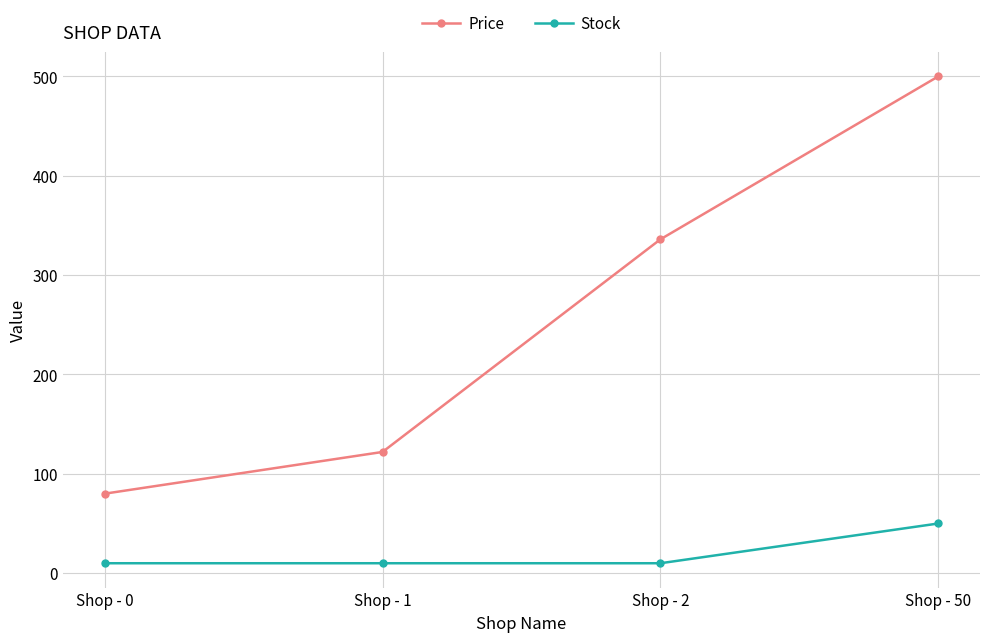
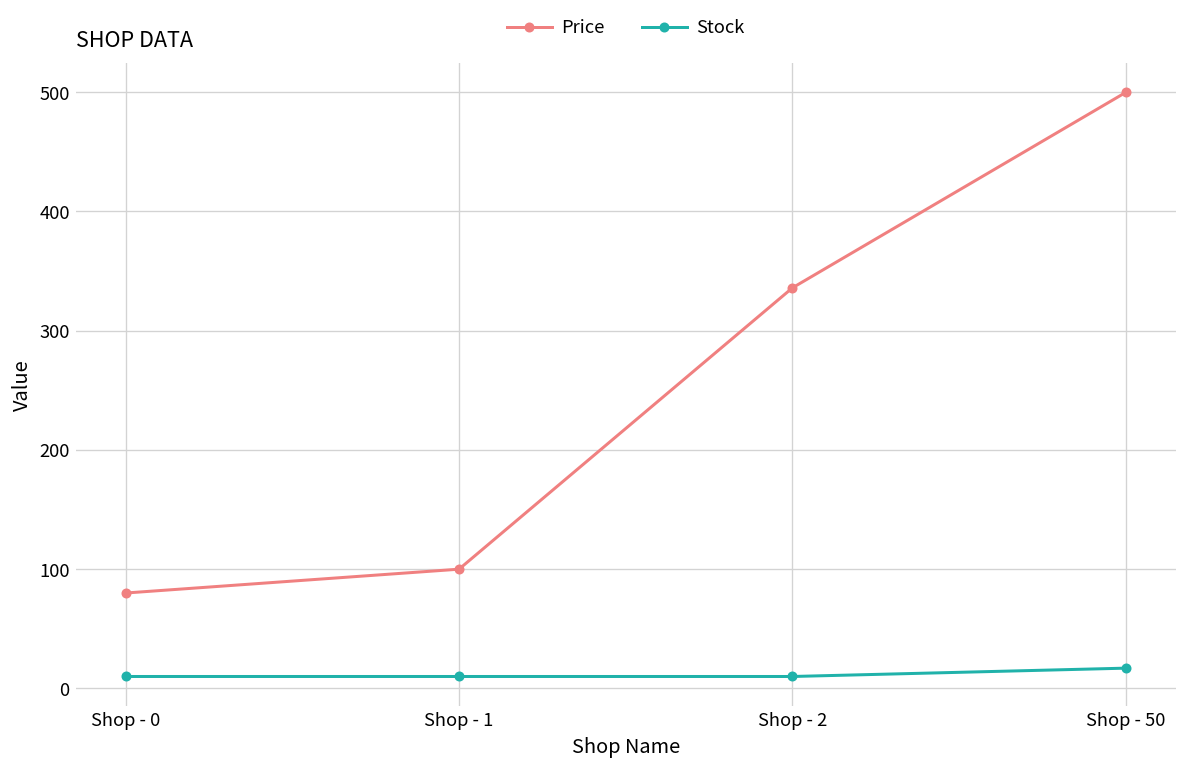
Price, Shop - 1: 120 -> 100
Stock, Shop - 50: 50 -> 20
